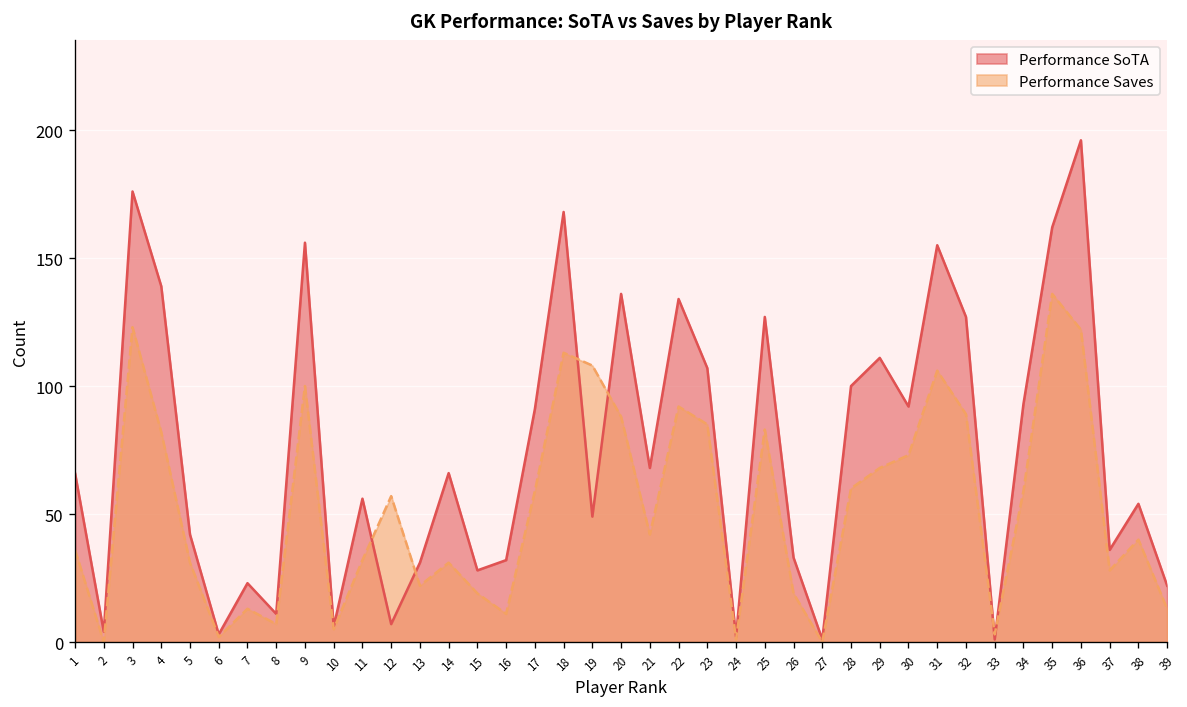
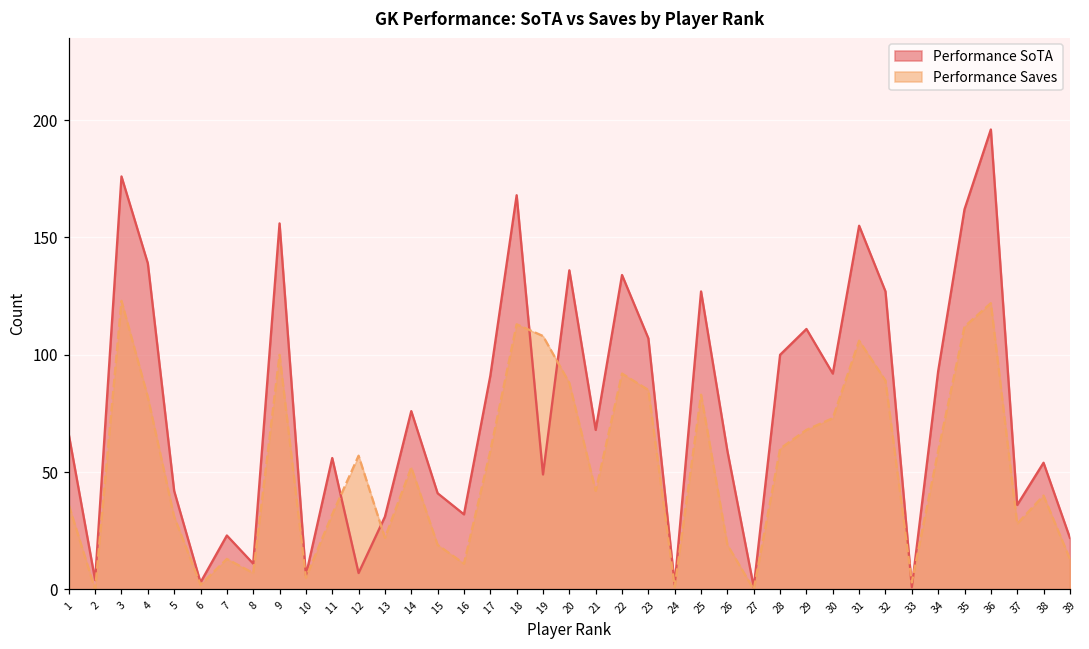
Performance SoTA, 14: 66 -> 76
Performance Saves, 14: 31 -> 52
Performance SoTA, 15: 28 -> 41
Performance SoTA, 26: 33 -> 59
Performance Saves, 35: 136 -> 112
